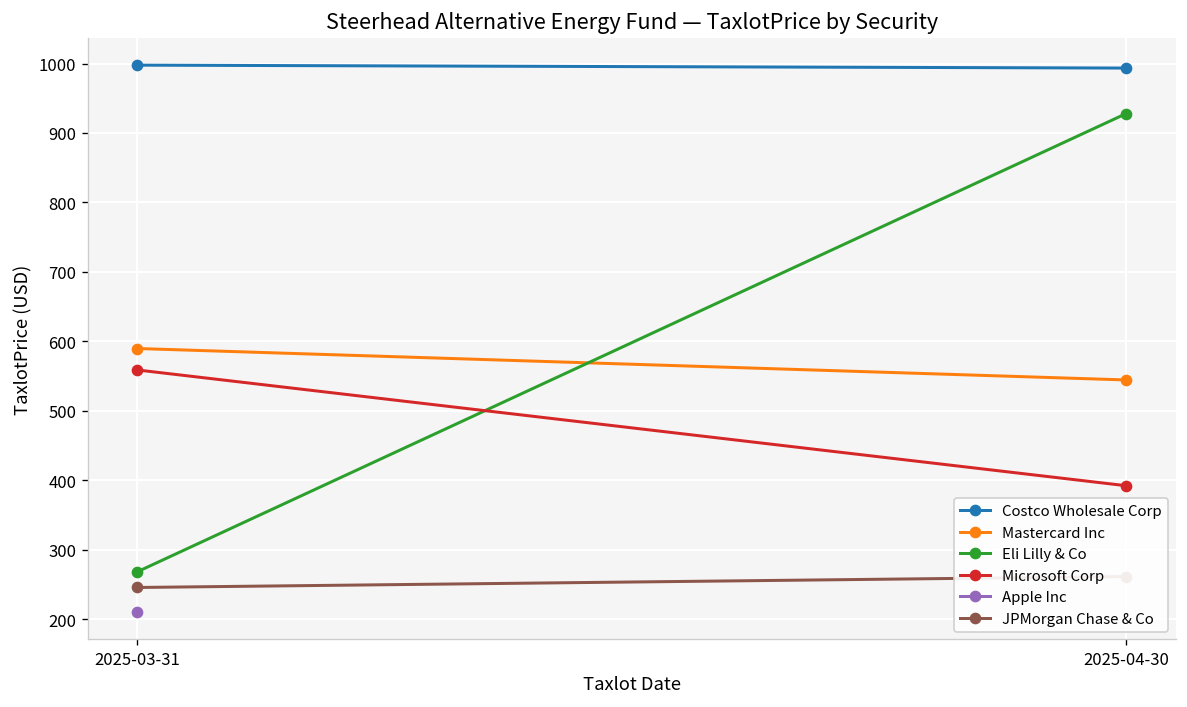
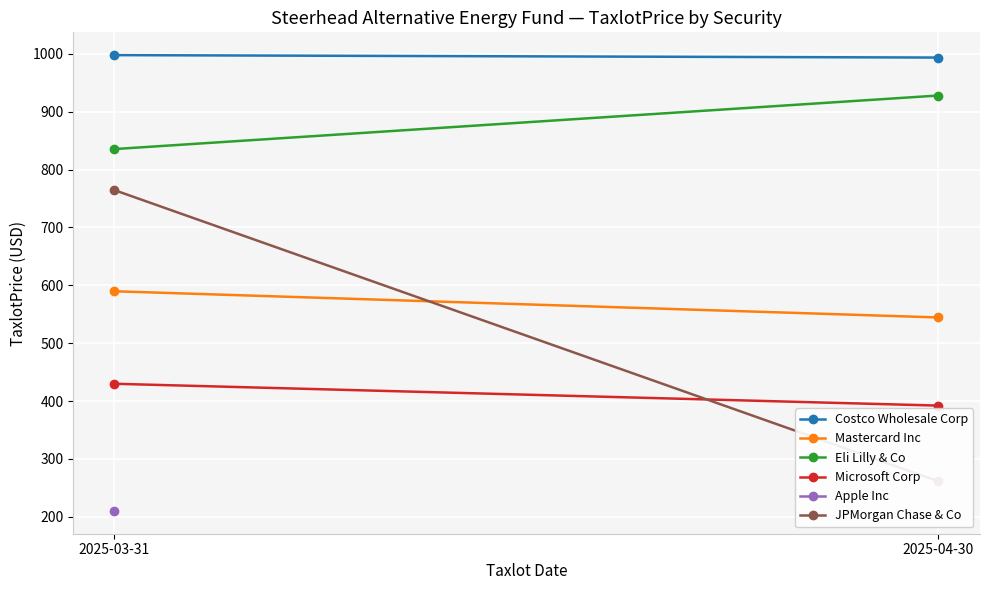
Eli Lilly & Co, 2025-03-31: 270 -> 840
Microsoft Corp, 2025-03-31: 560 -> 430
JPMorgan Chase & Co, 2025-03-31: 250 -> 760
